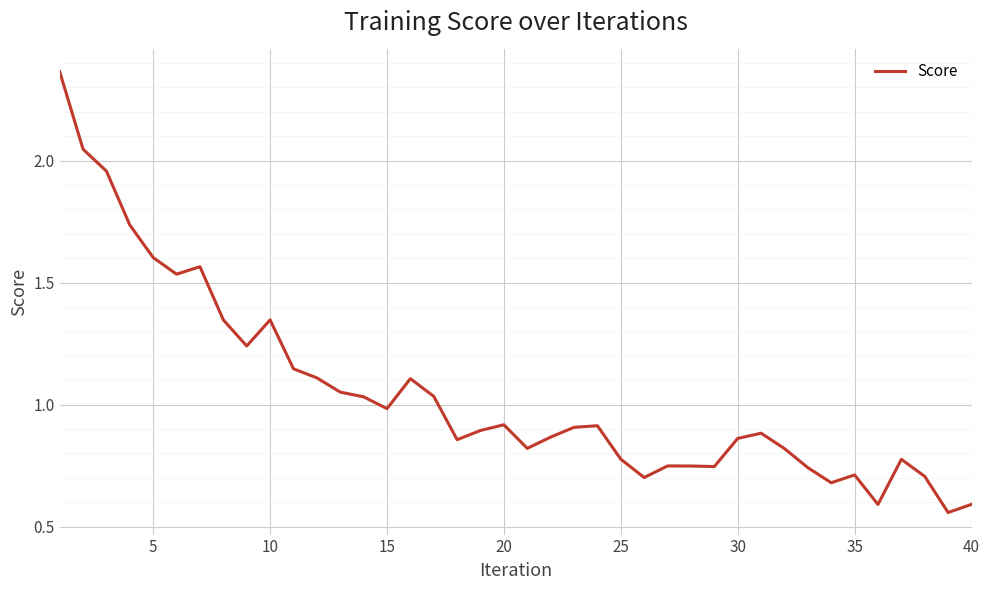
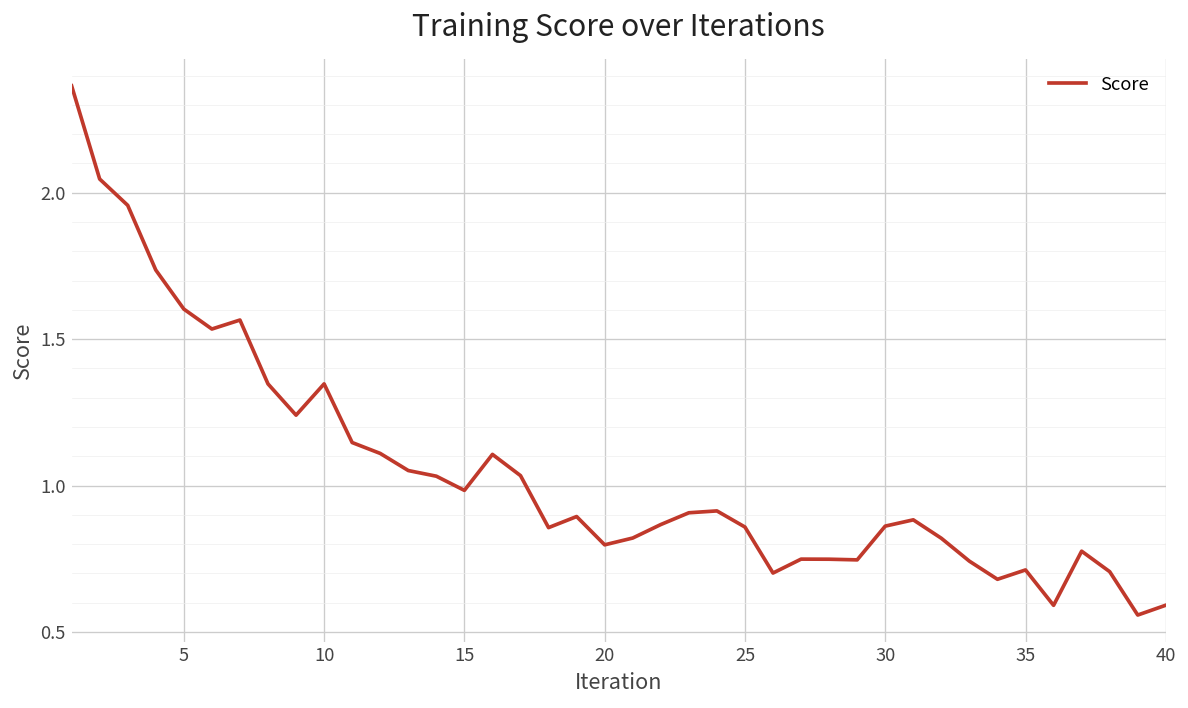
20: 0.92 -> 0.80
25: 0.78 -> 0.86
